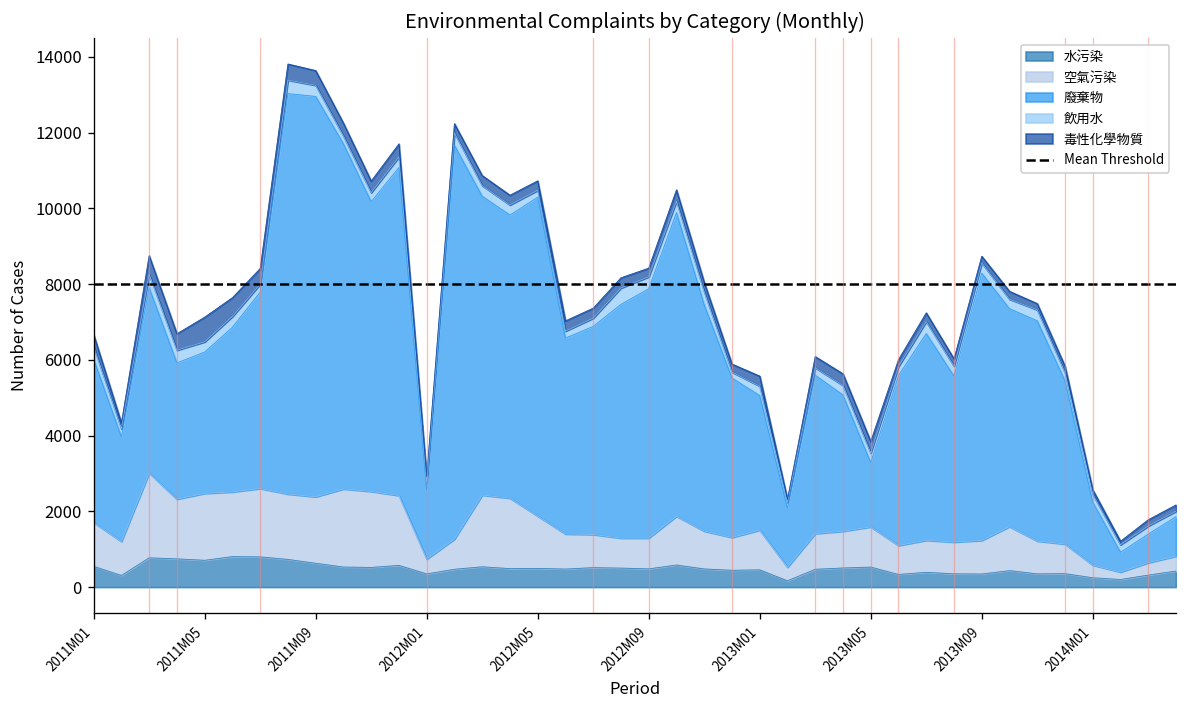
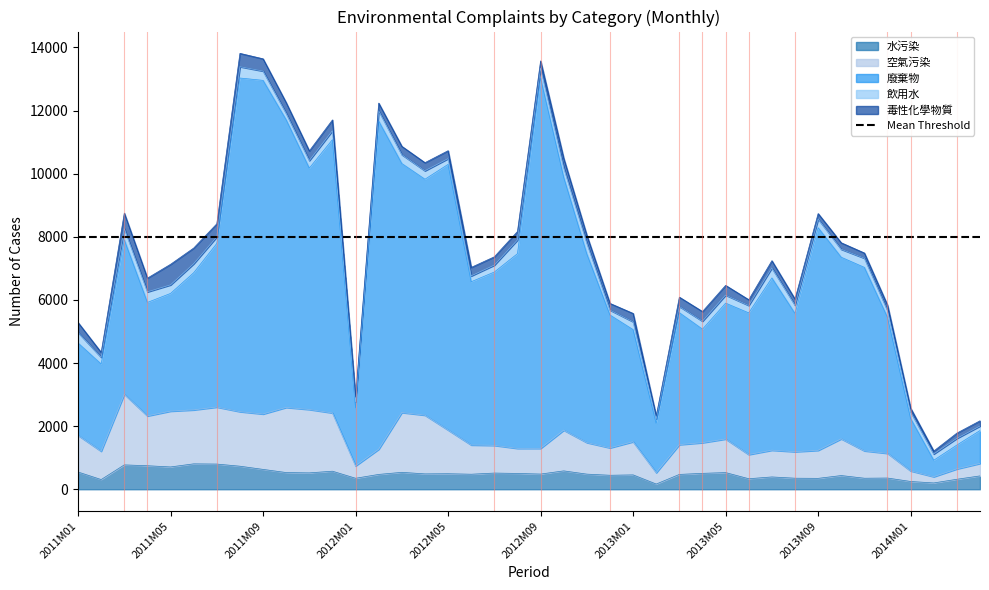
廢棄物, 2011M01: 4300 -> 2900
廢棄物, 2012M09: 6600 -> 11700
廢棄物, 2013M05: 1700 -> 4300
